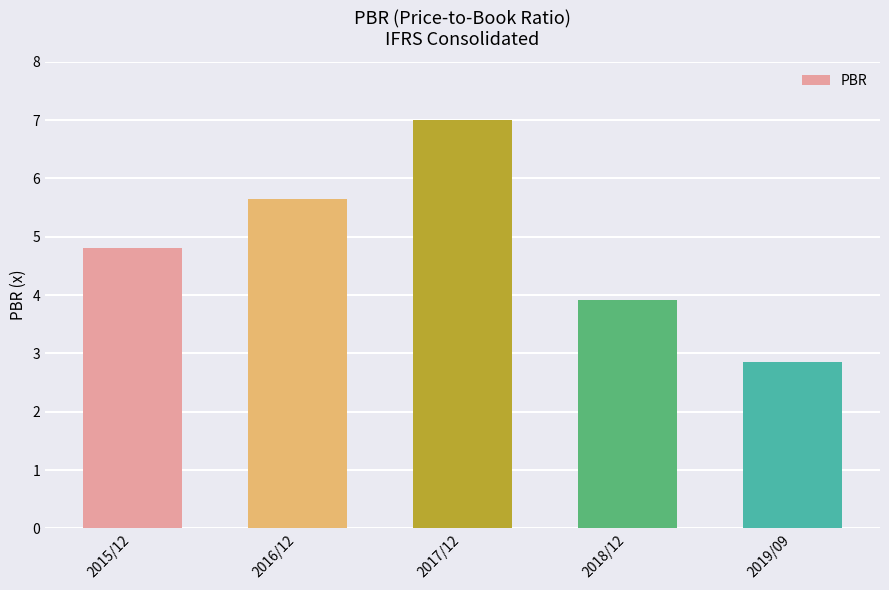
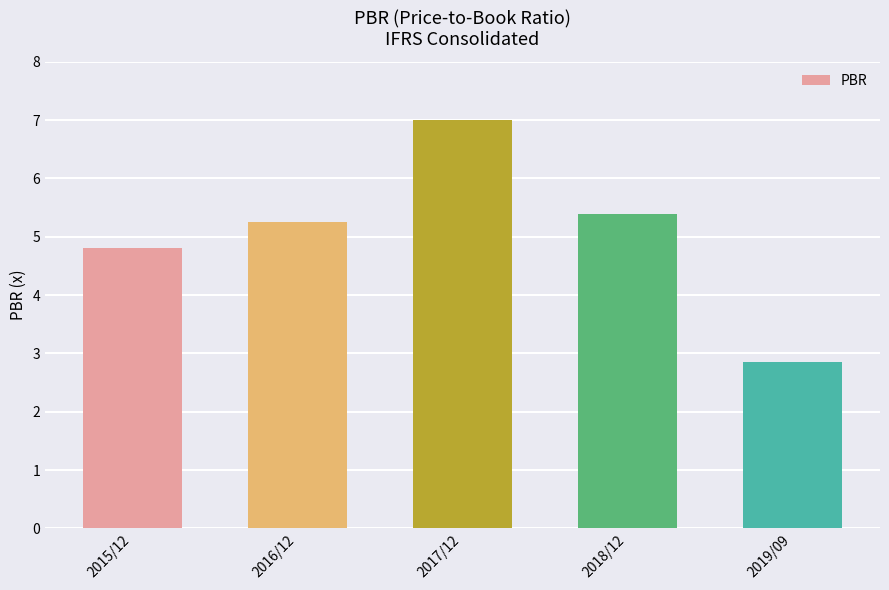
2016/12: 5.6 -> 5.3
2018/12: 3.9 -> 5.4
